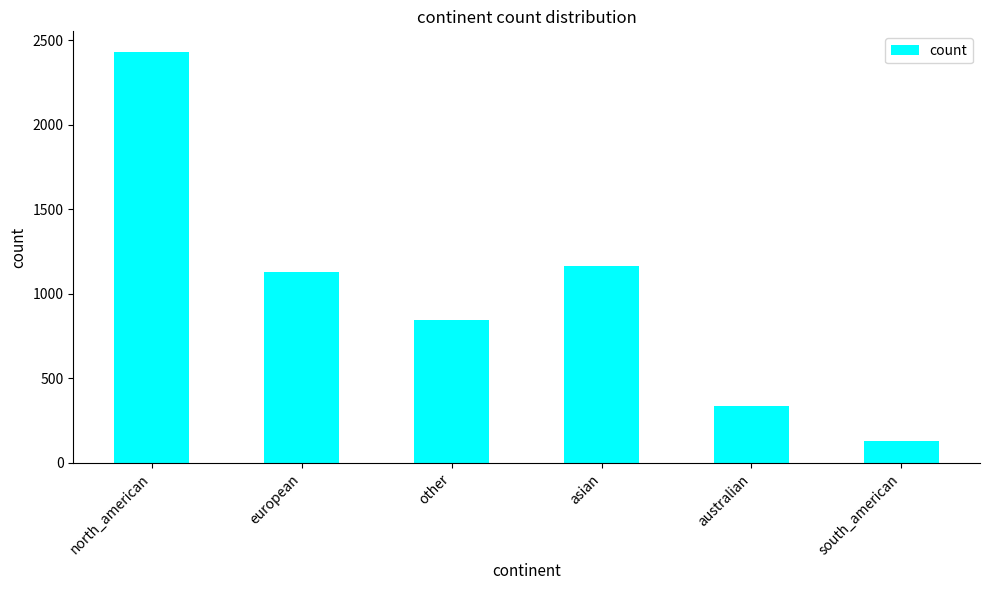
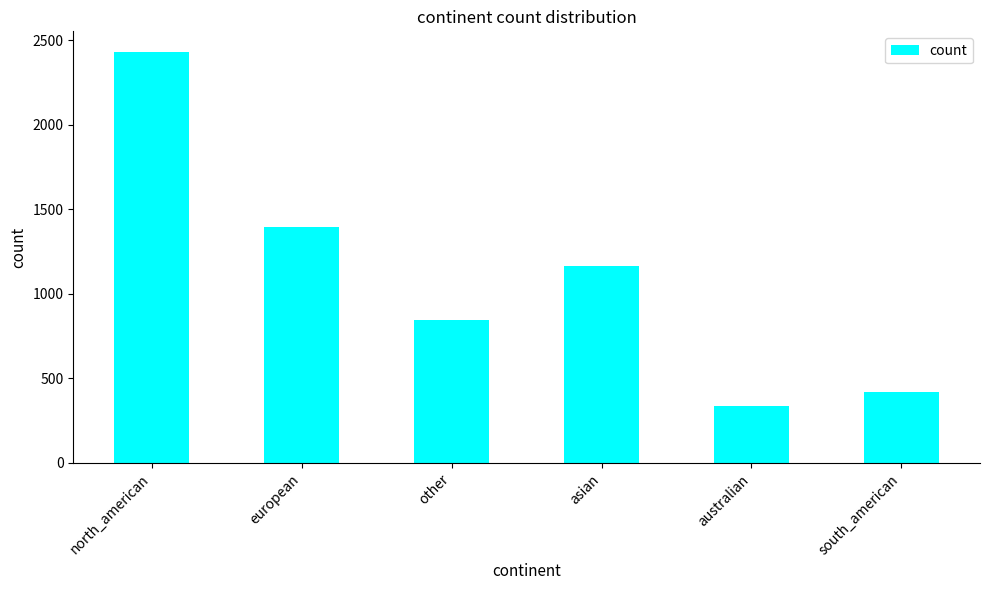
european: 1130 -> 1400
south_american: 130 -> 420
